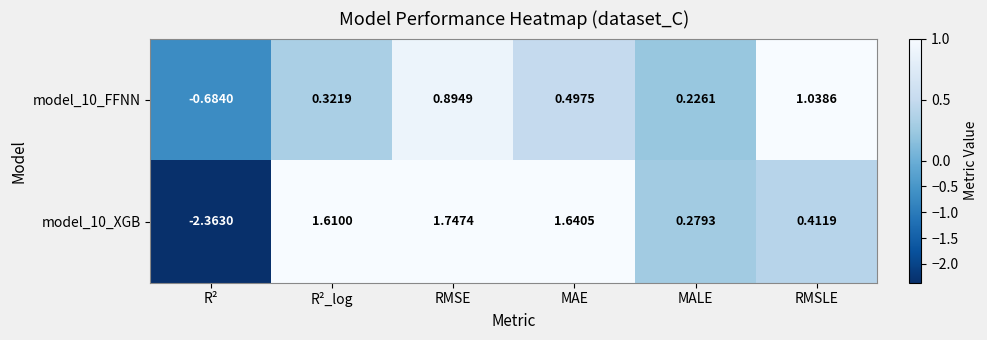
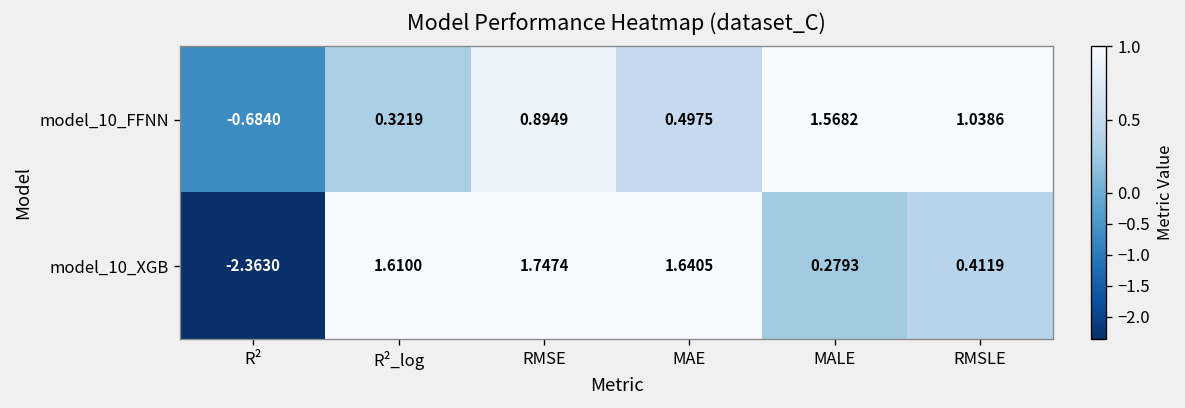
model_10_FFNN, MALE: 0.2261 -> 1.5682
